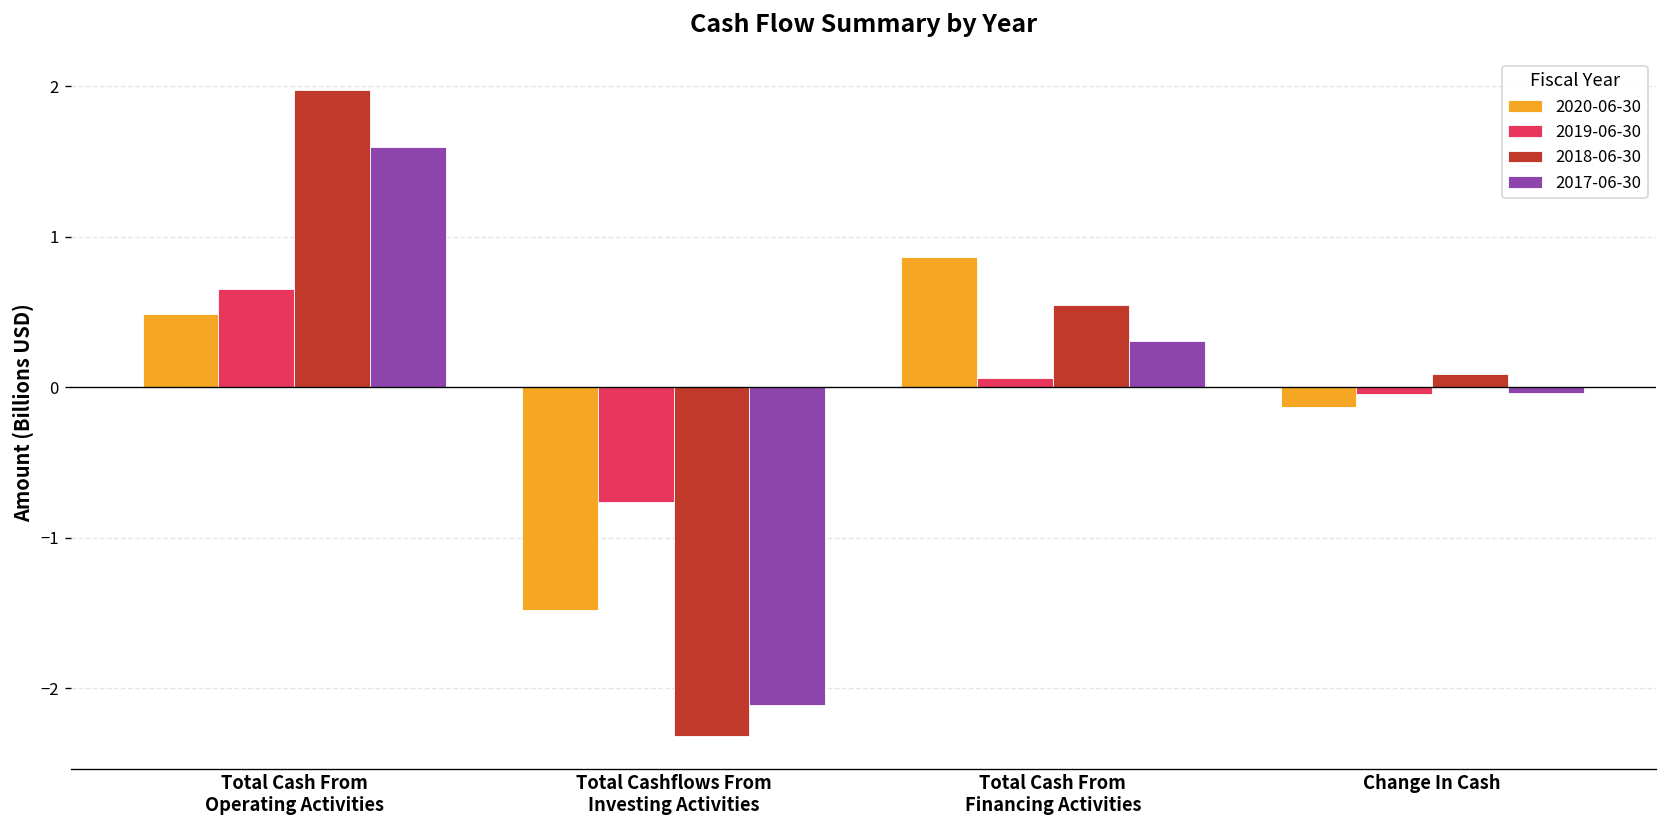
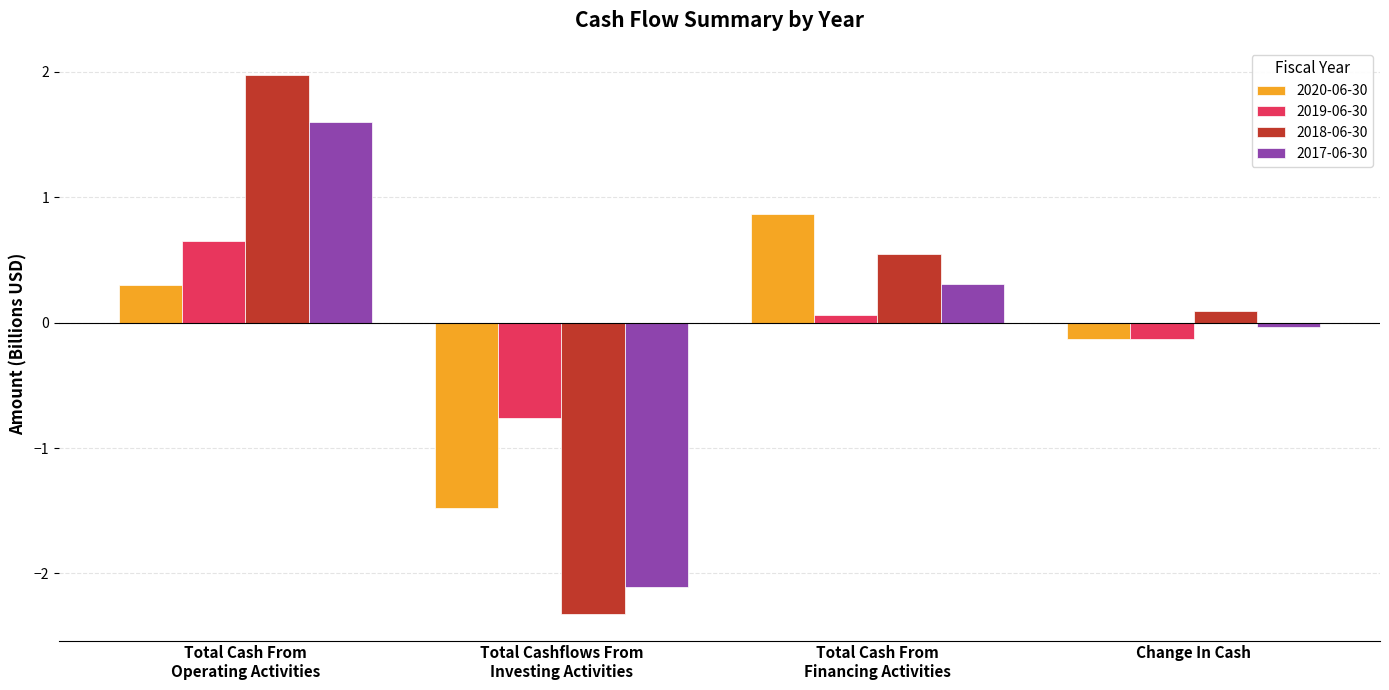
2020-06-30, Total Cash From Operating Activities: 0.48 -> 0.30
2019-06-30, Change In Cash: -0.05 -> -0.13
